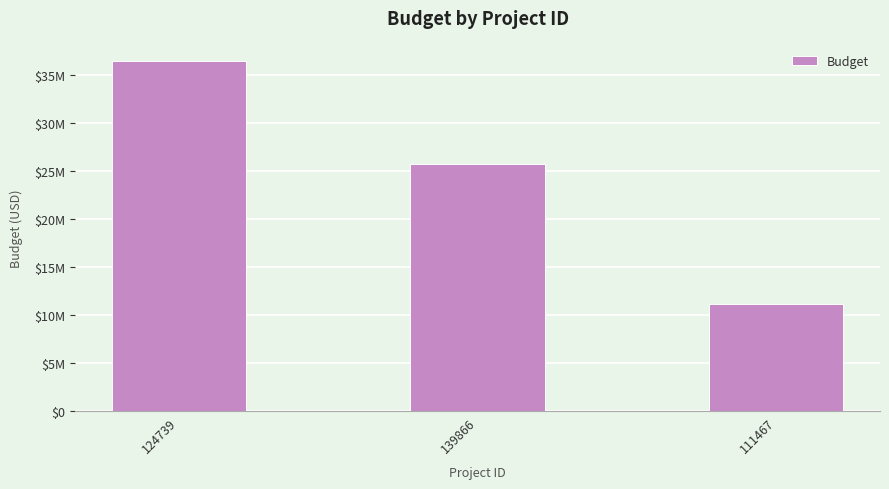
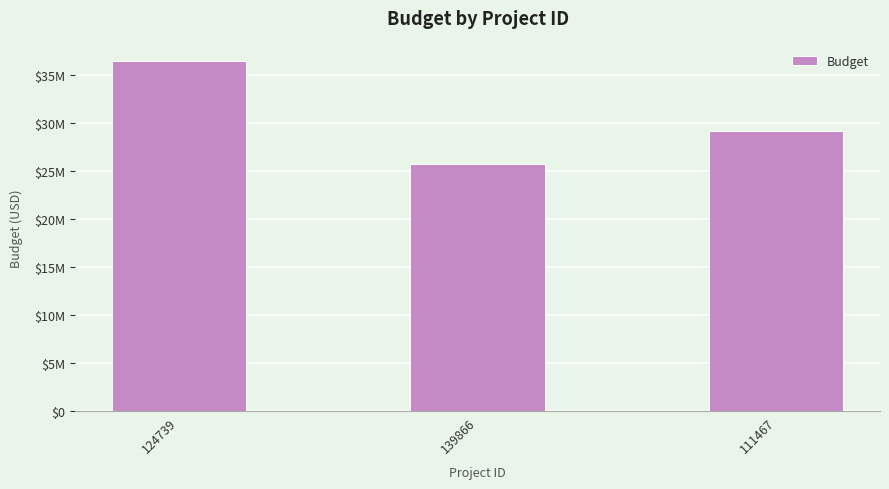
111467: $11000000 -> $29000000
